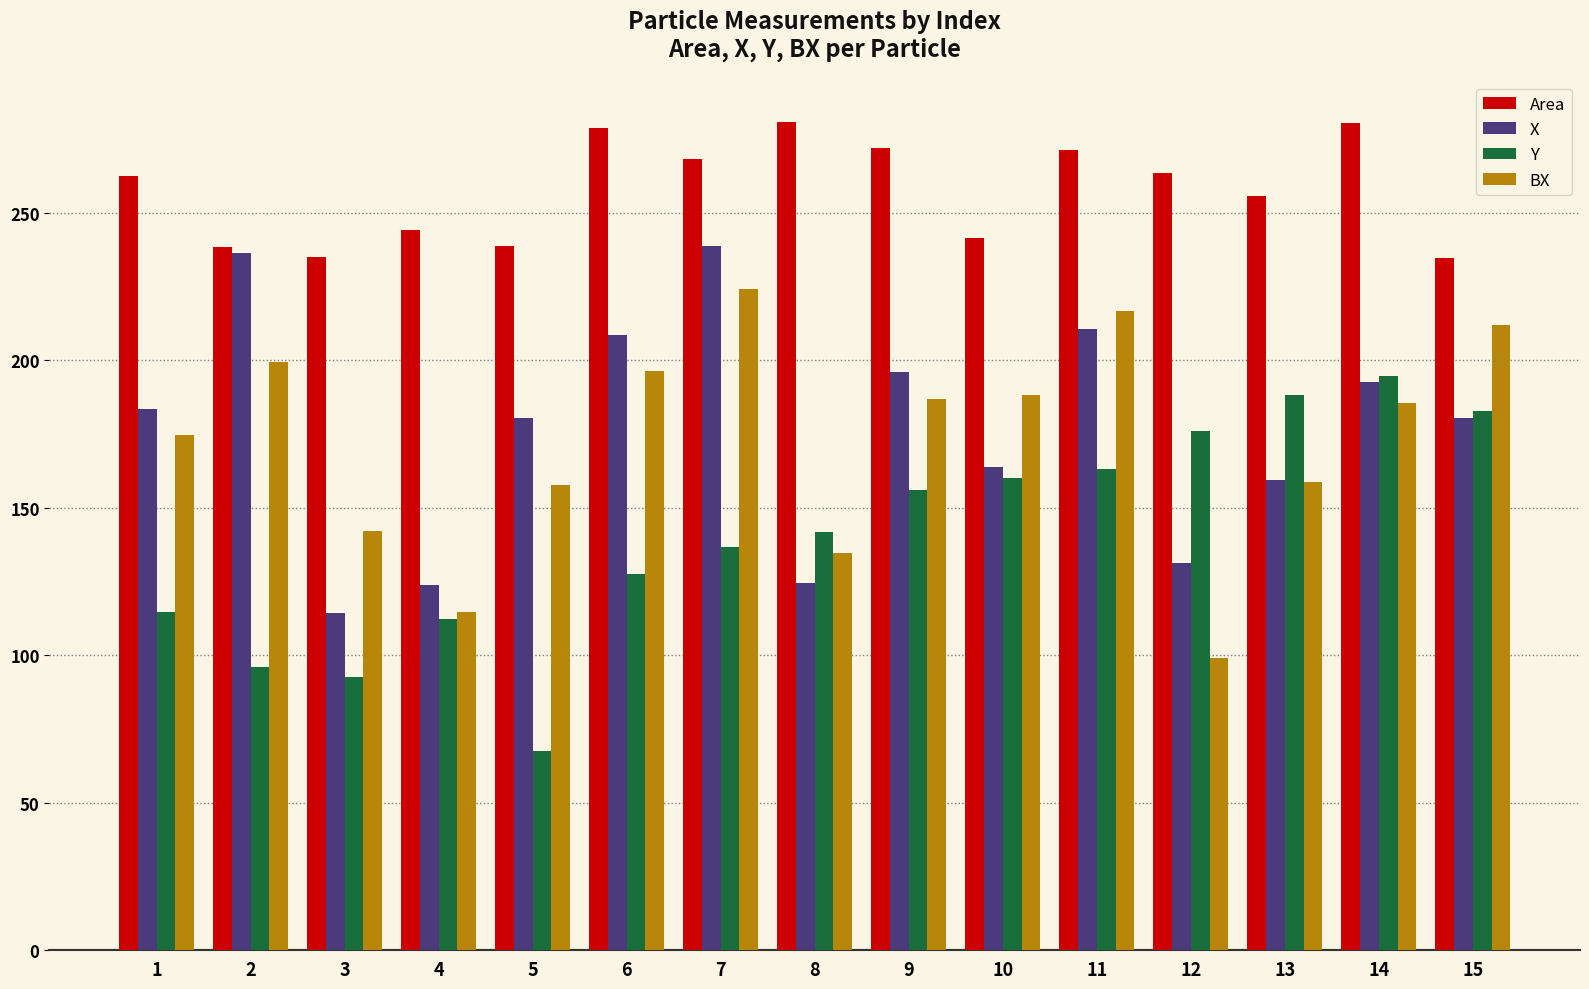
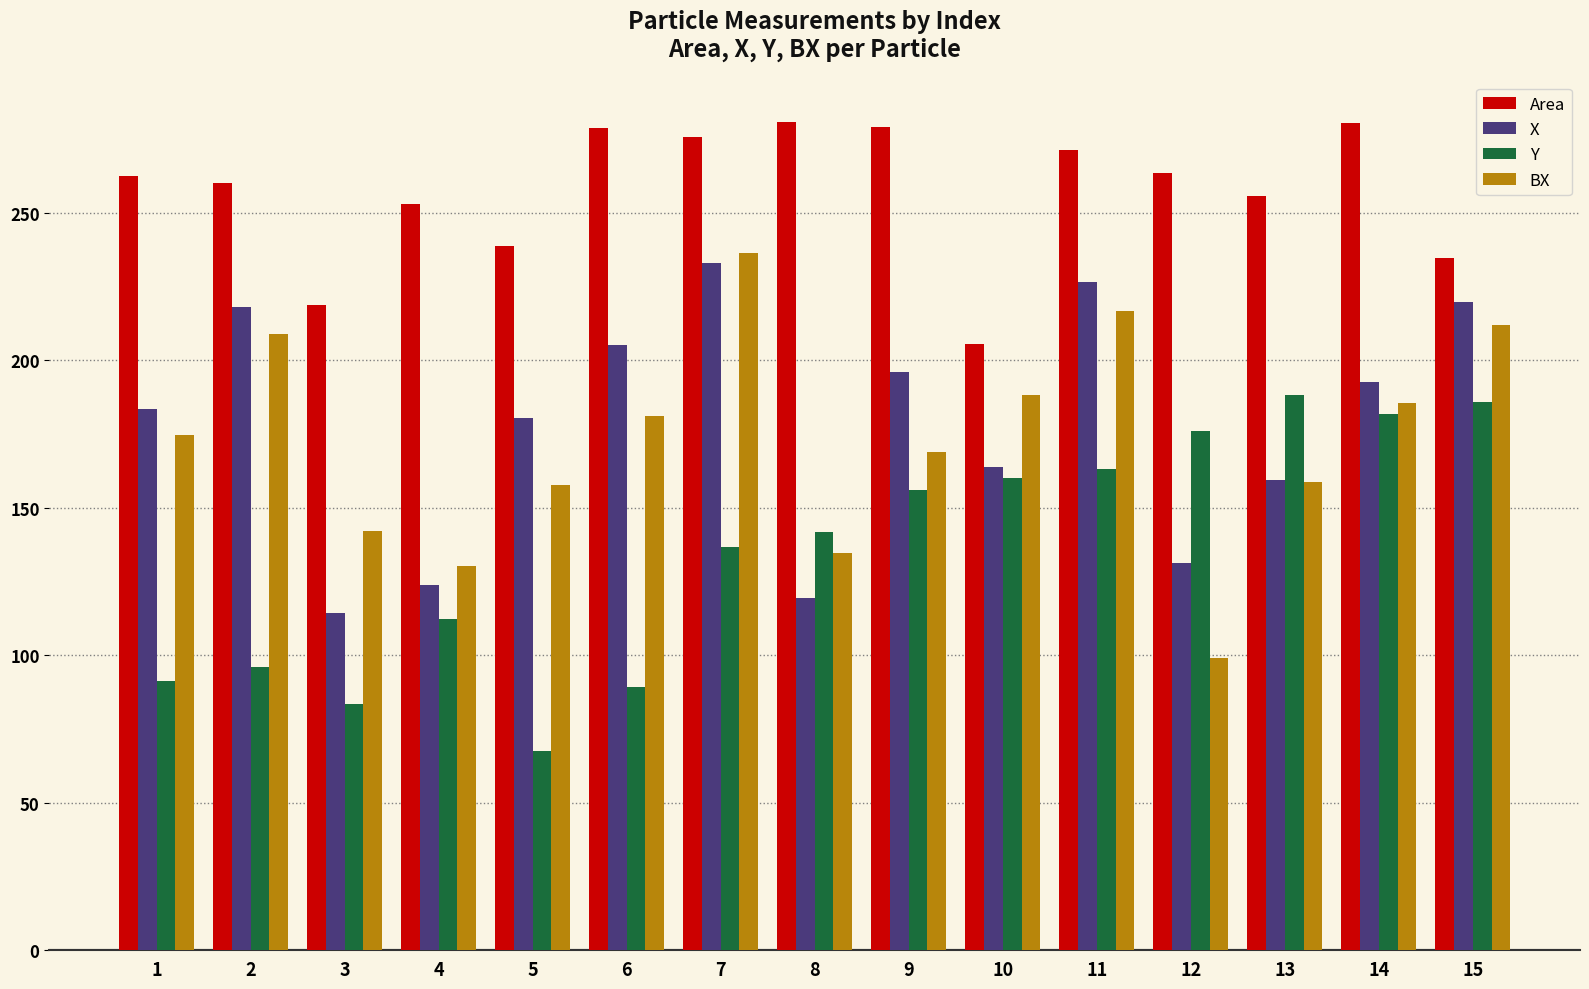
Y, 1: 115 -> 91
Area, 2: 238 -> 260
X, 2: 236 -> 218
BX, 2: 200 -> 209
Area, 3: 235 -> 219
Y, 3: 93 -> 83
Area, 4: 244 -> 253
BX, 4: 115 -> 130
X, 6: 209 -> 205
Y, 6: 128 -> 89
BX, 6: 196 -> 181
Area, 7: 268 -> 276
X, 7: 239 -> 233
BX, 7: 224 -> 236
X, 8: 124 -> 119
Area, 9: 272 -> 279
BX, 9: 187 -> 169
Area, 10: 241 -> 206
X, 11: 211 -> 226
Y, 14: 195 -> 182
X, 15: 180 -> 220
Y, 15: 183 -> 186
